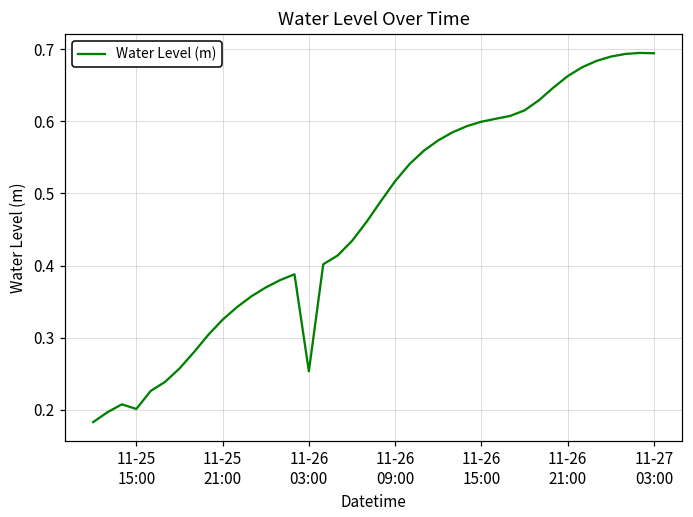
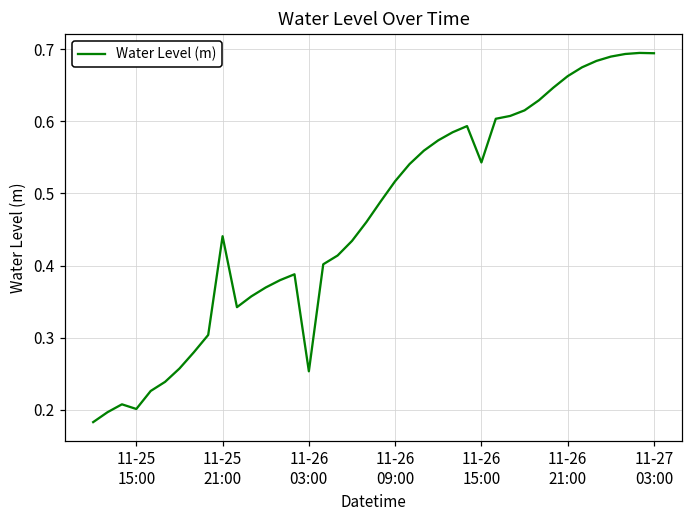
11-25 21:00: 0.33 -> 0.44
11-26 15:00: 0.60 -> 0.54
